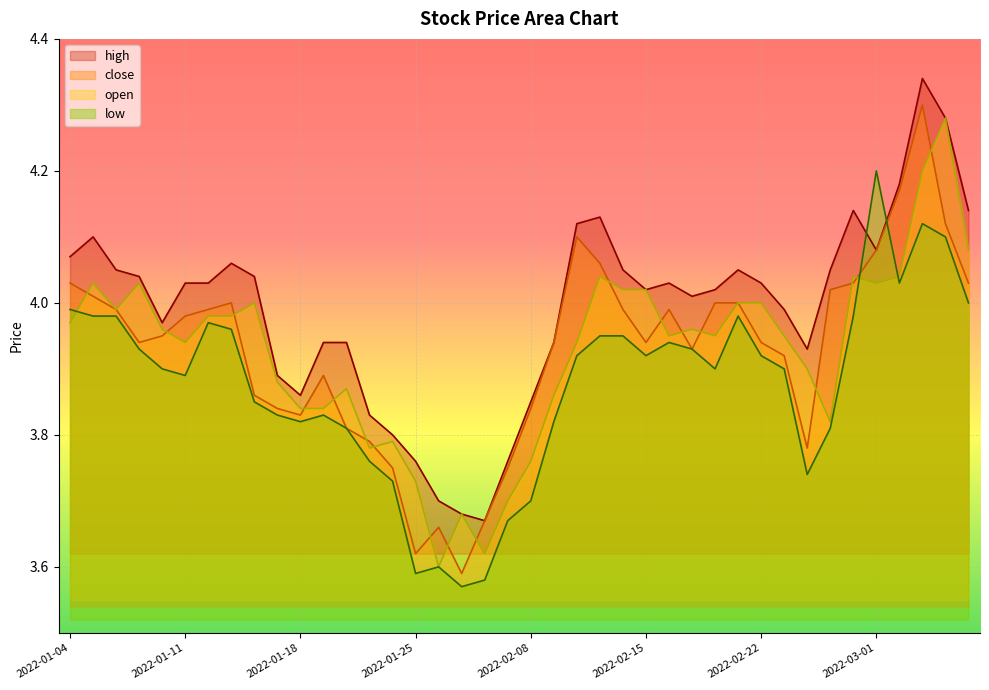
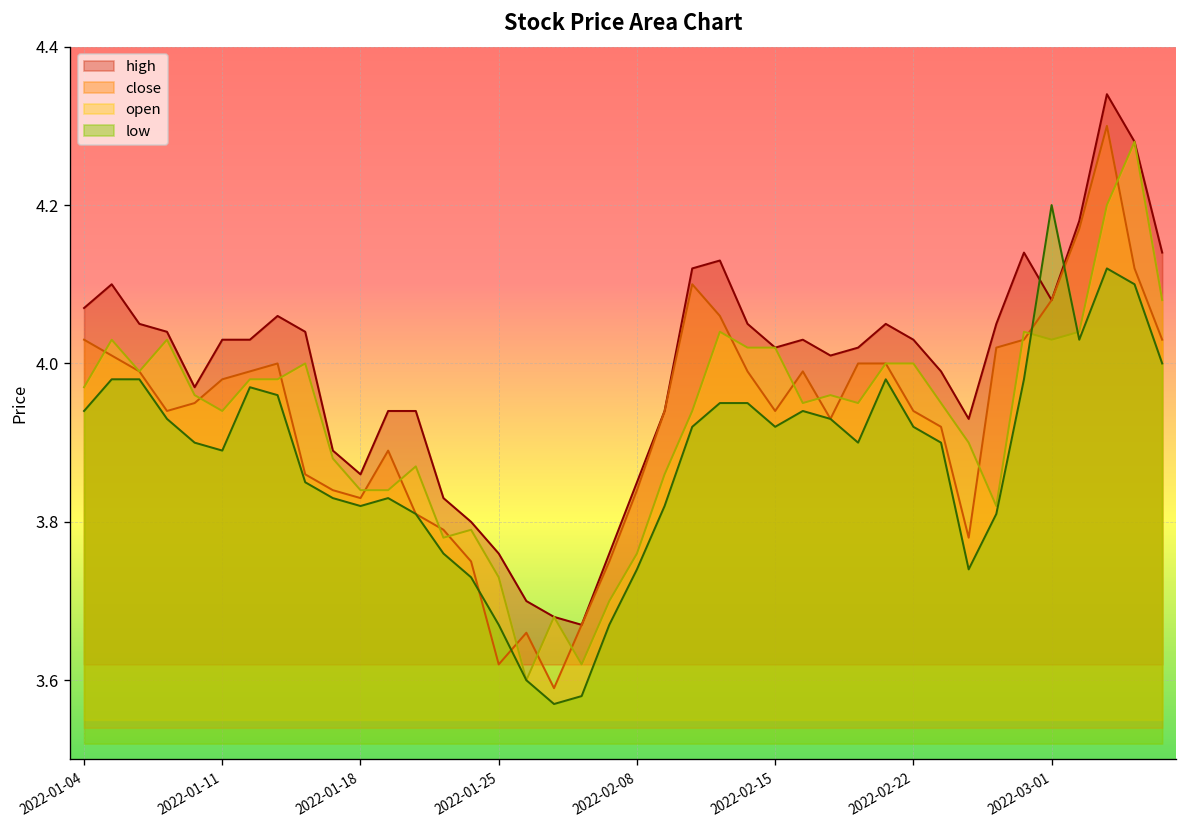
low, 2022-01-04: 3.99 -> 3.94
low, 2022-01-25: 3.59 -> 3.67
low, 2022-02-08: 3.70 -> 3.74
